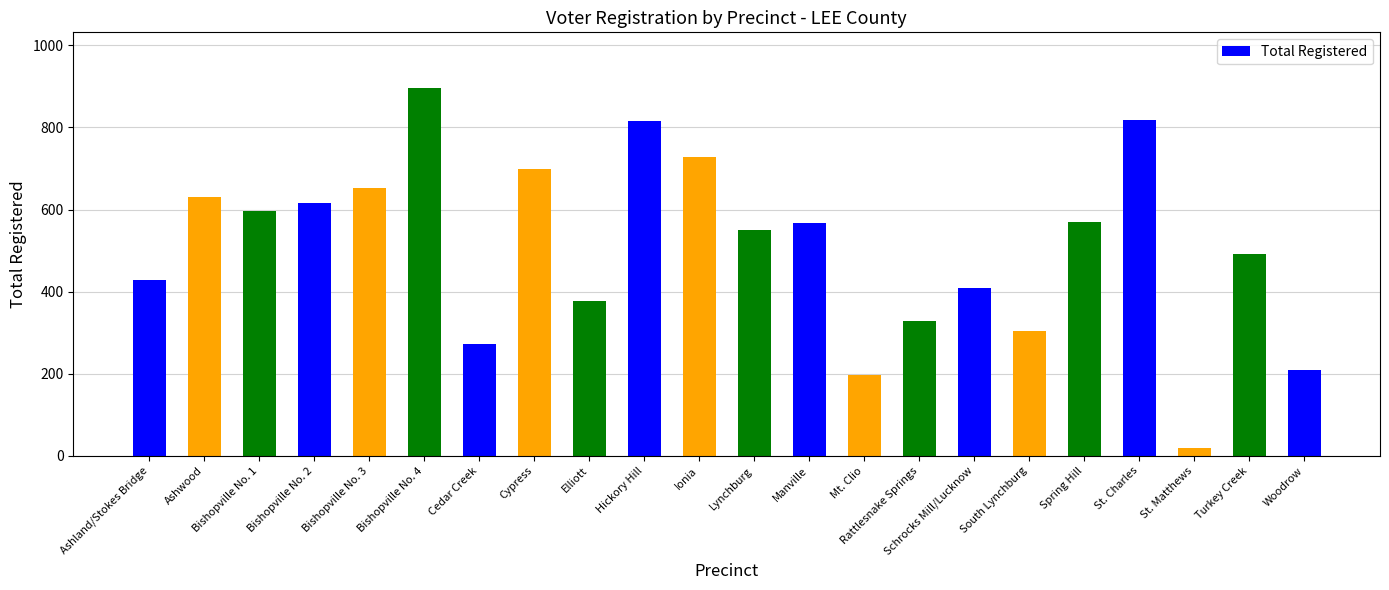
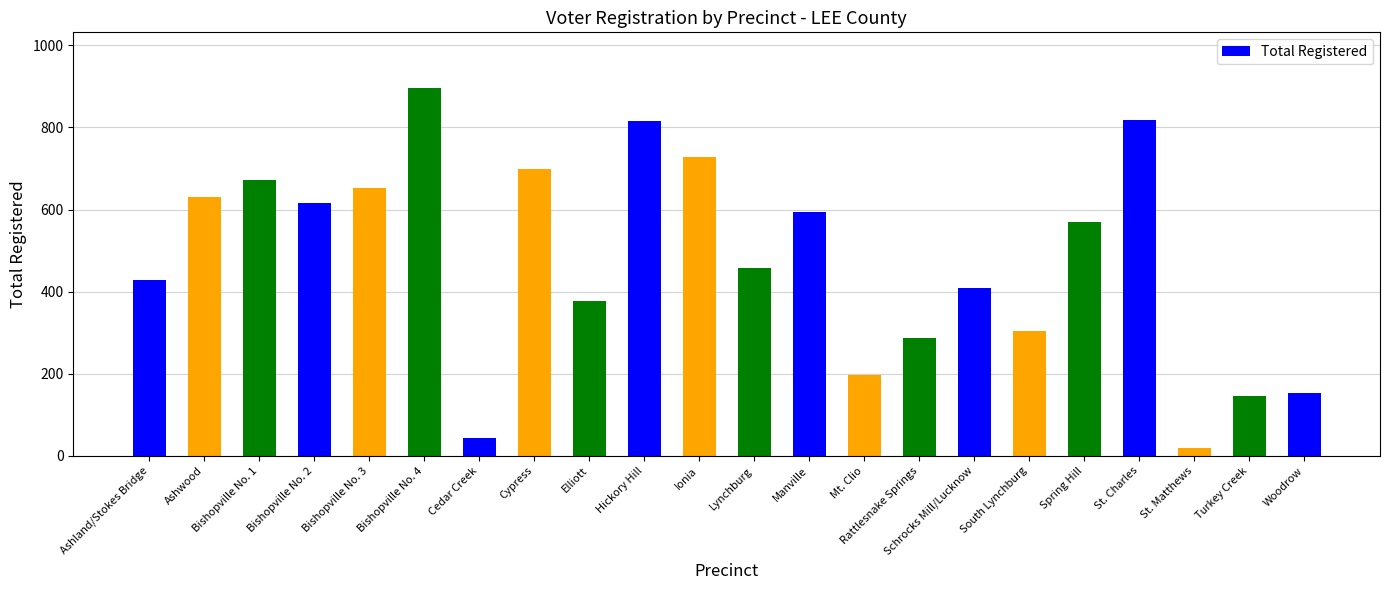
Bishopville No. 1: 600 -> 670
Cedar Creek: 270 -> 40
Lynchburg: 550 -> 460
Manville: 570 -> 590
Rattlesnake Springs: 330 -> 290
Turkey Creek: 490 -> 150
Woodrow: 210 -> 150
